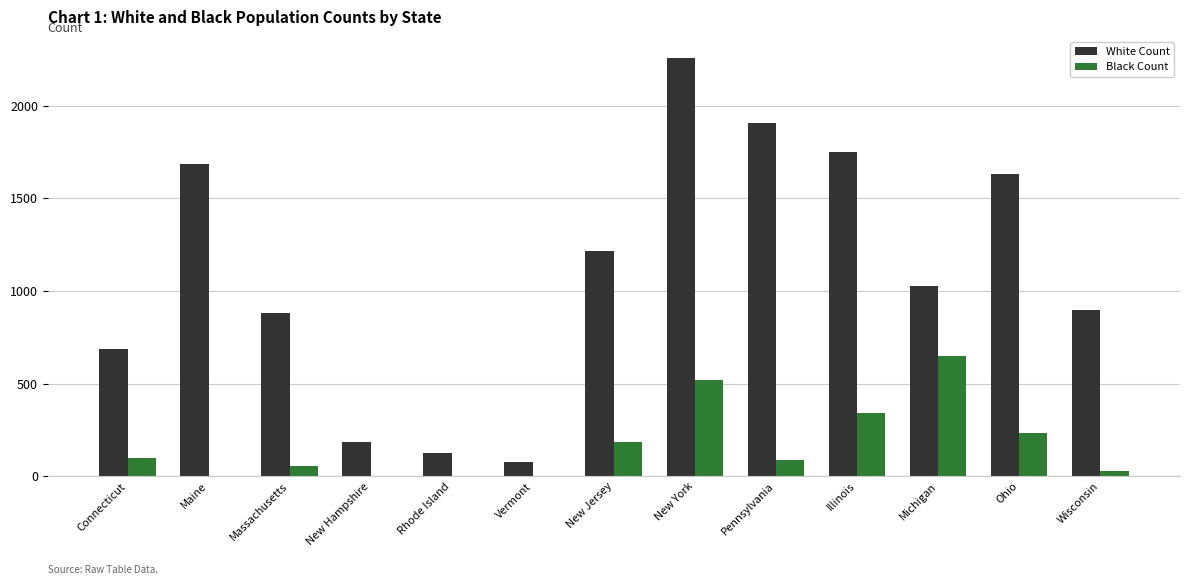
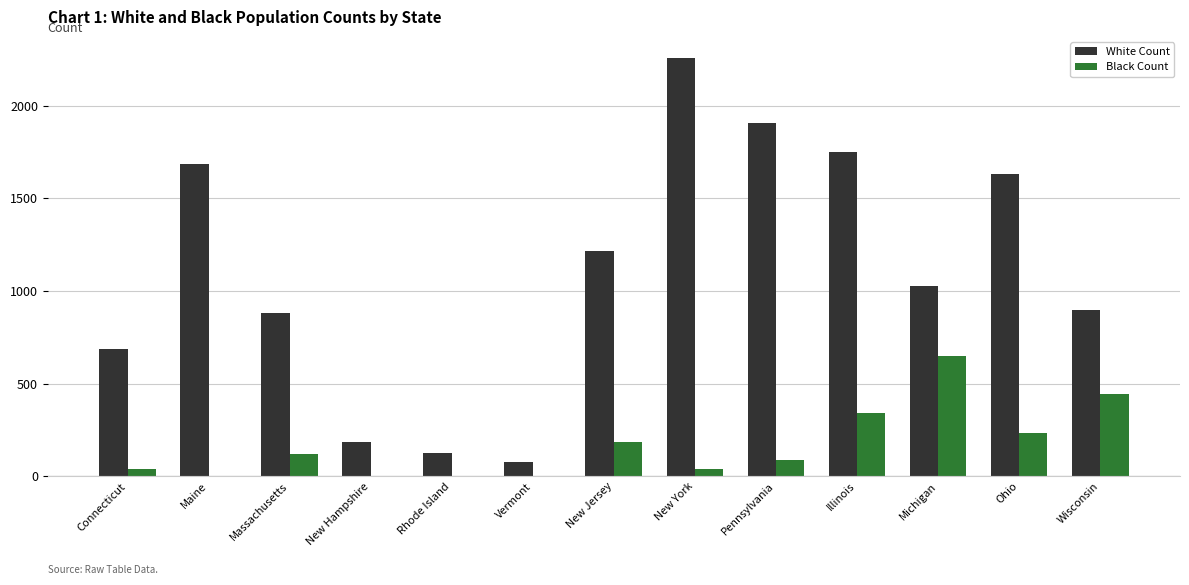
Black Count, Connecticut: 100 -> 40
Black Count, Massachusetts: 50 -> 120
Black Count, New York: 520 -> 40
Black Count, Wisconsin: 30 -> 440
